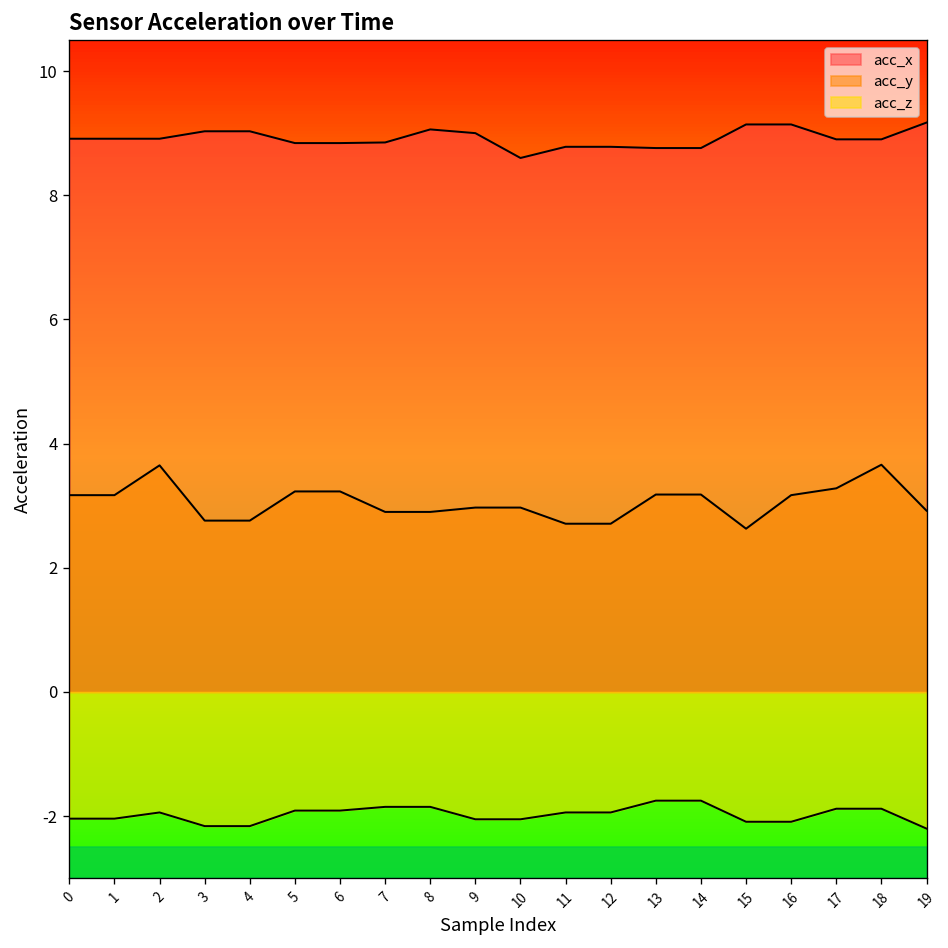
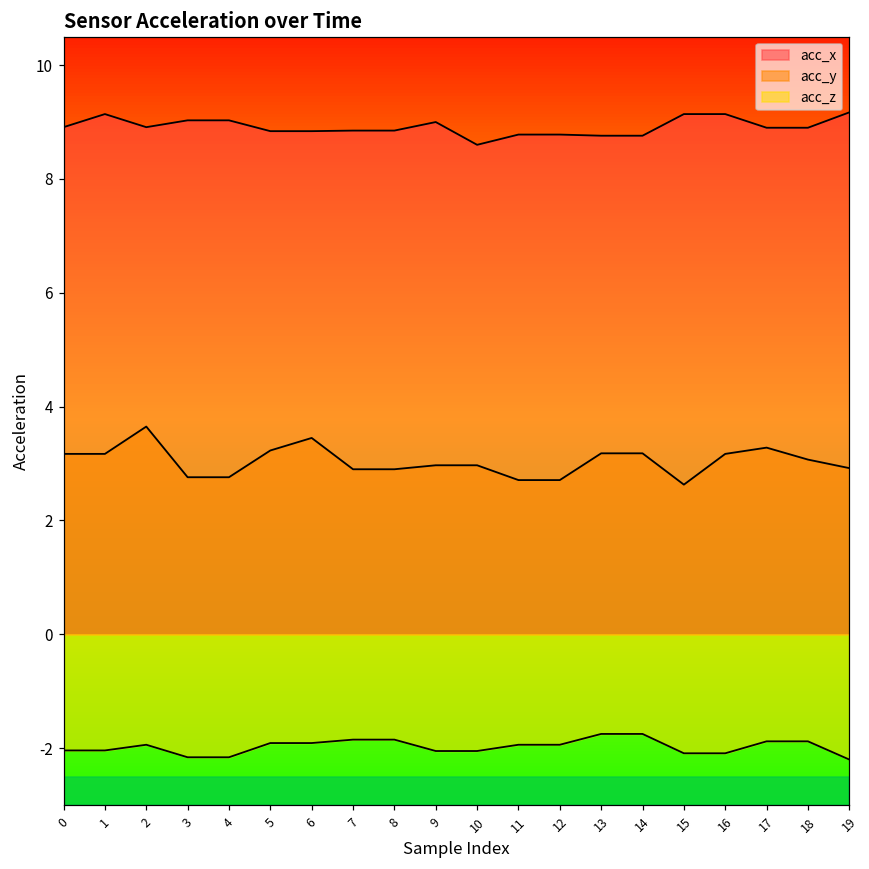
acc_x, 1: 8.9 -> 9.1
acc_y, 6: 3.2 -> 3.5
acc_x, 8: 9.1 -> 8.9
acc_y, 18: 3.7 -> 3.1
